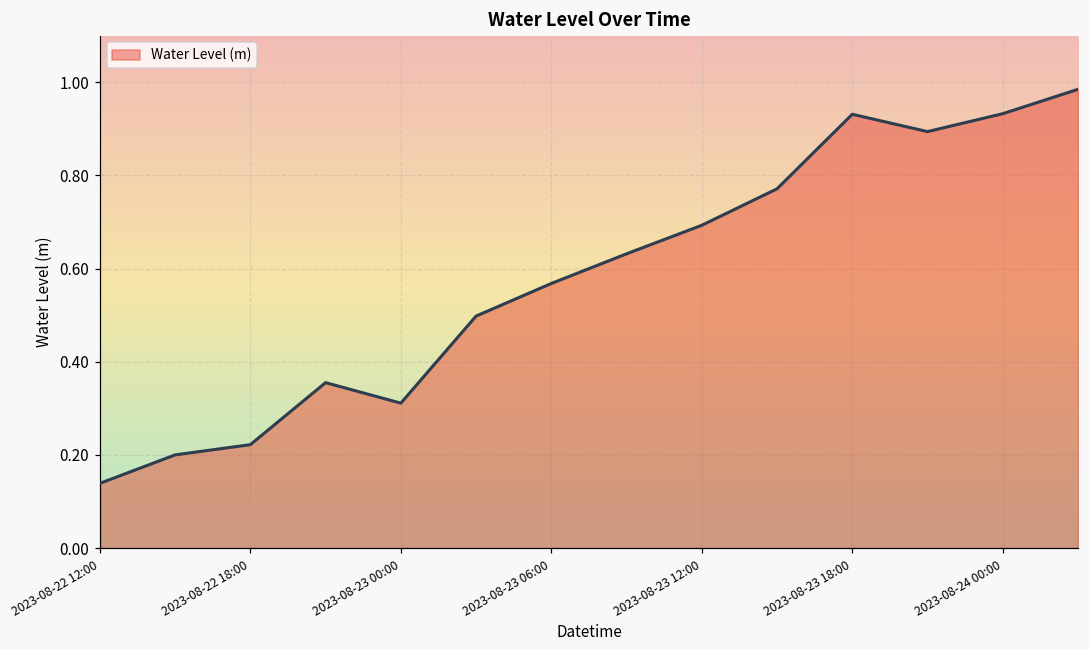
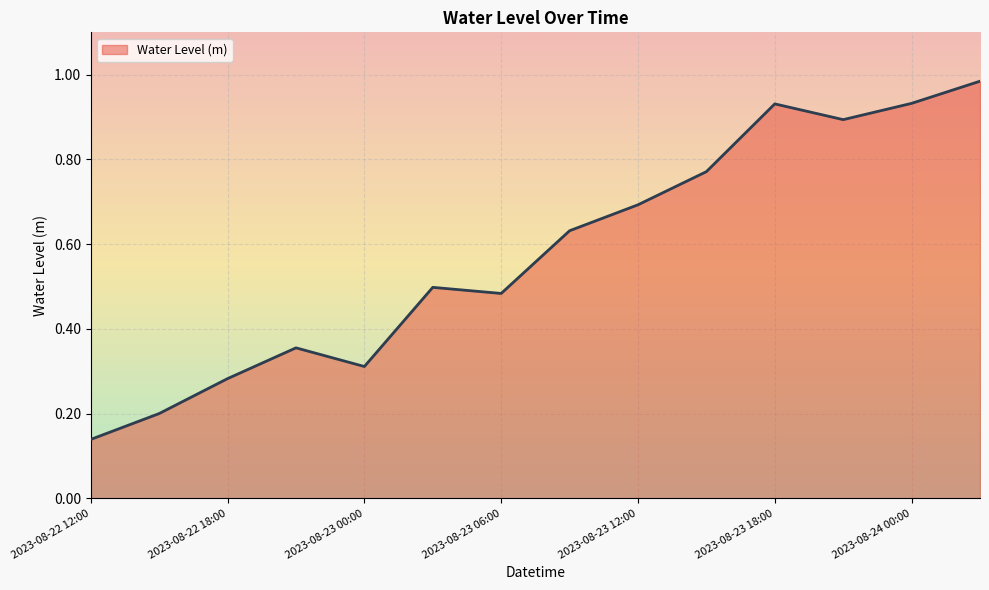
2023-08-22 18:00: 0.22 -> 0.28
2023-08-23 06:00: 0.57 -> 0.48
